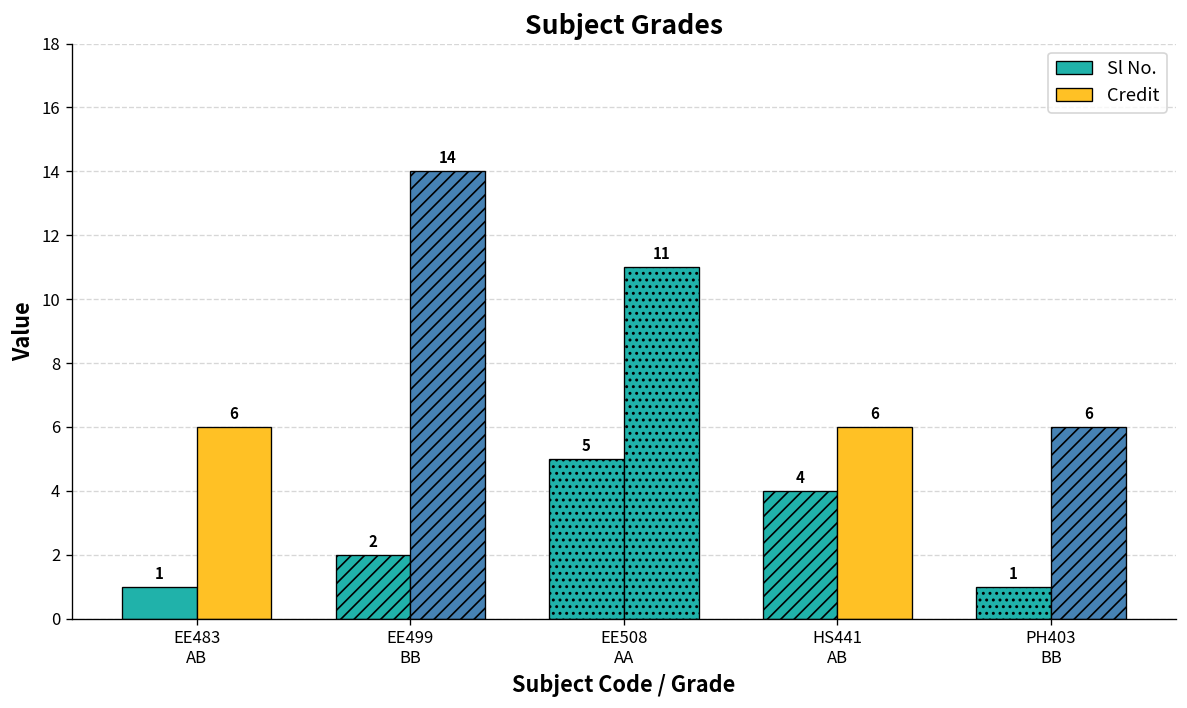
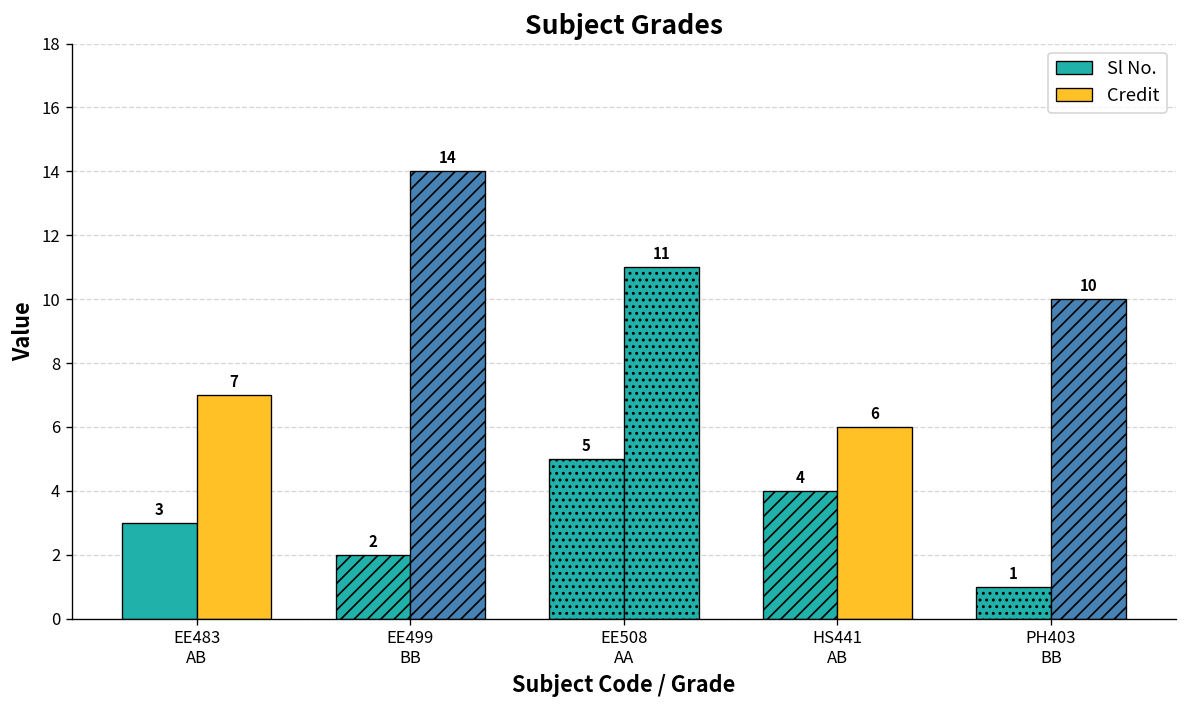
Sl No., EE483 AB: 1 -> 3
Credit, EE483 AB: 6 -> 7
Credit, PH403 BB: 6 -> 10
